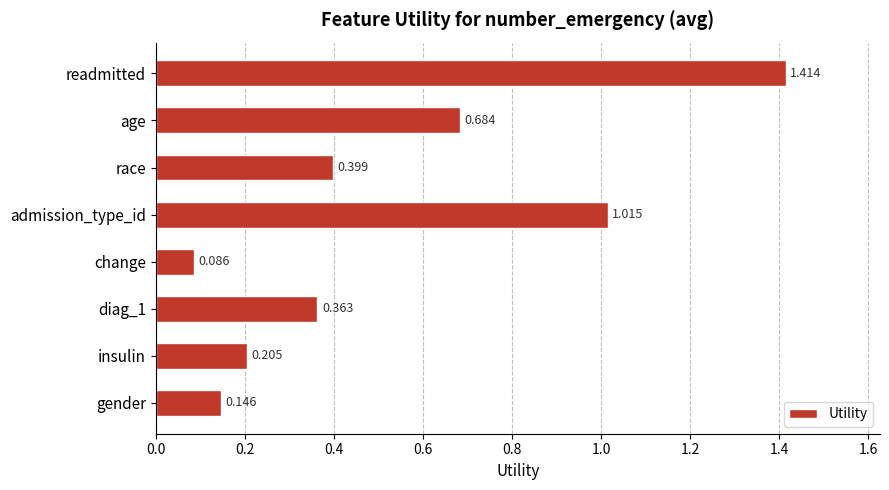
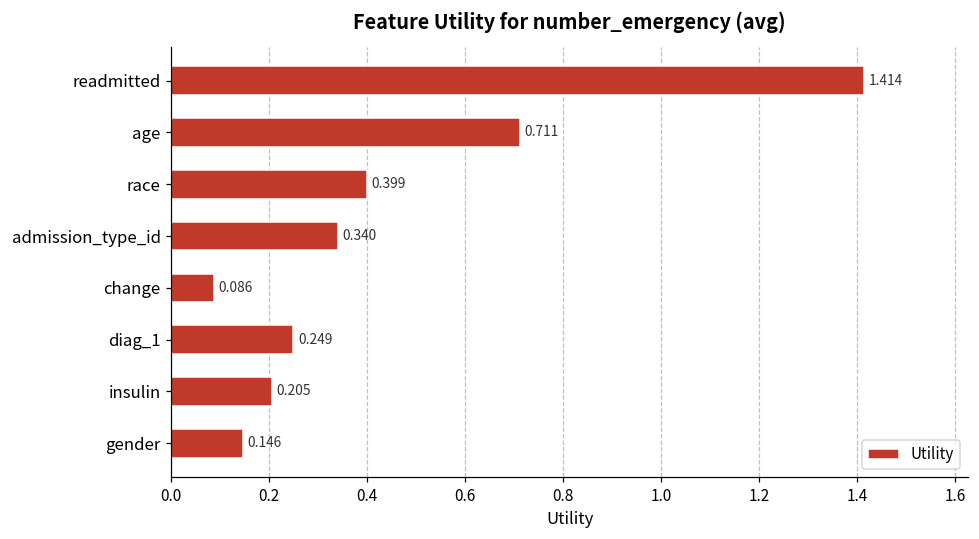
age: 0.684 -> 0.711
admission_type_id: 1.015 -> 0.340
diag_1: 0.363 -> 0.249
